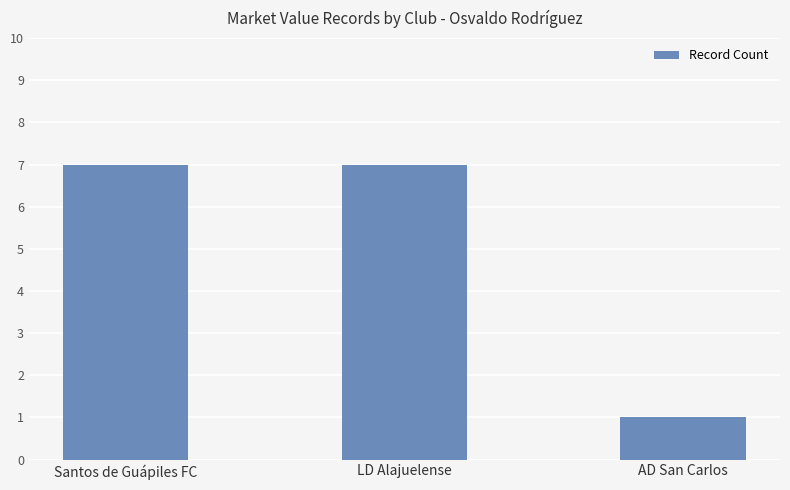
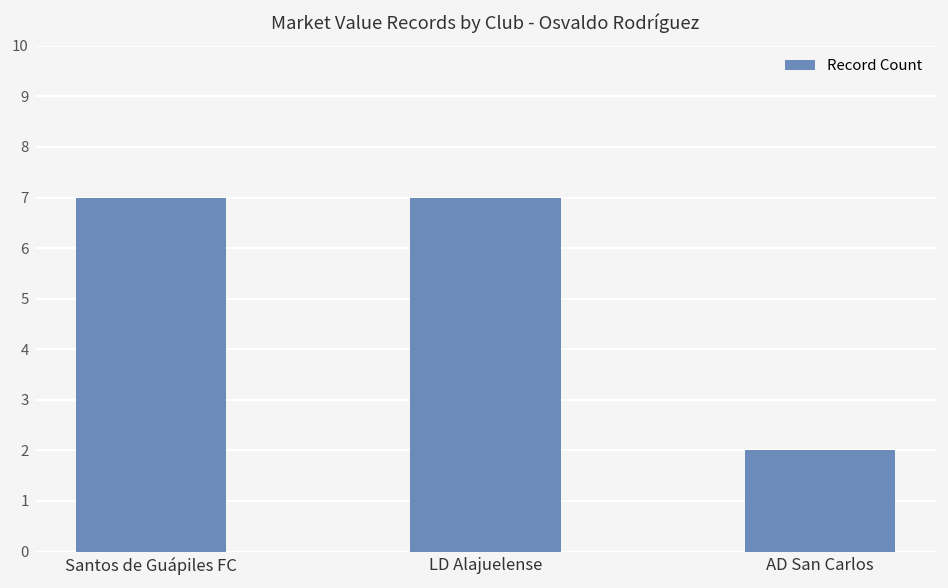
AD San Carlos: 1 -> 2
